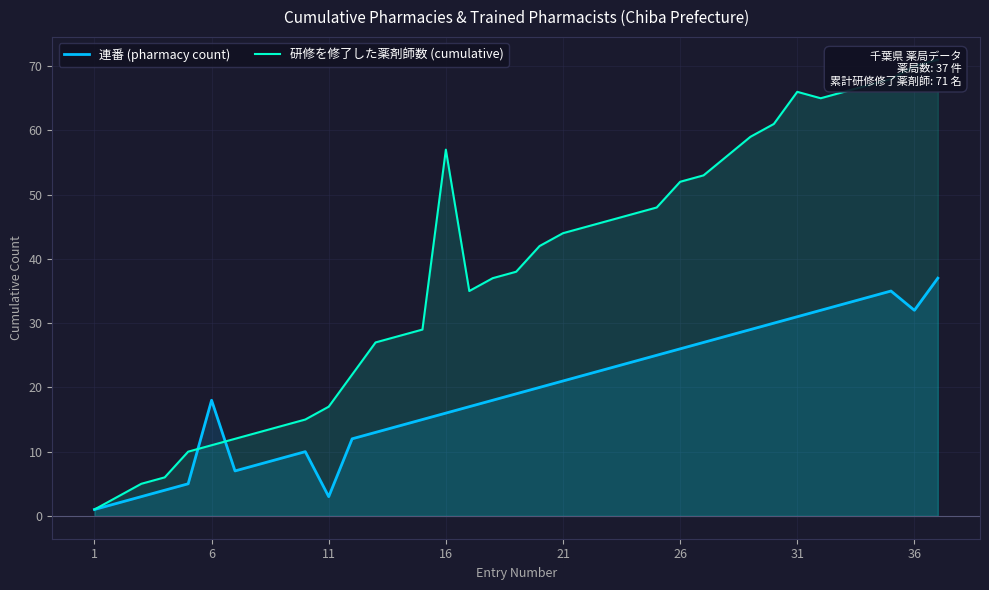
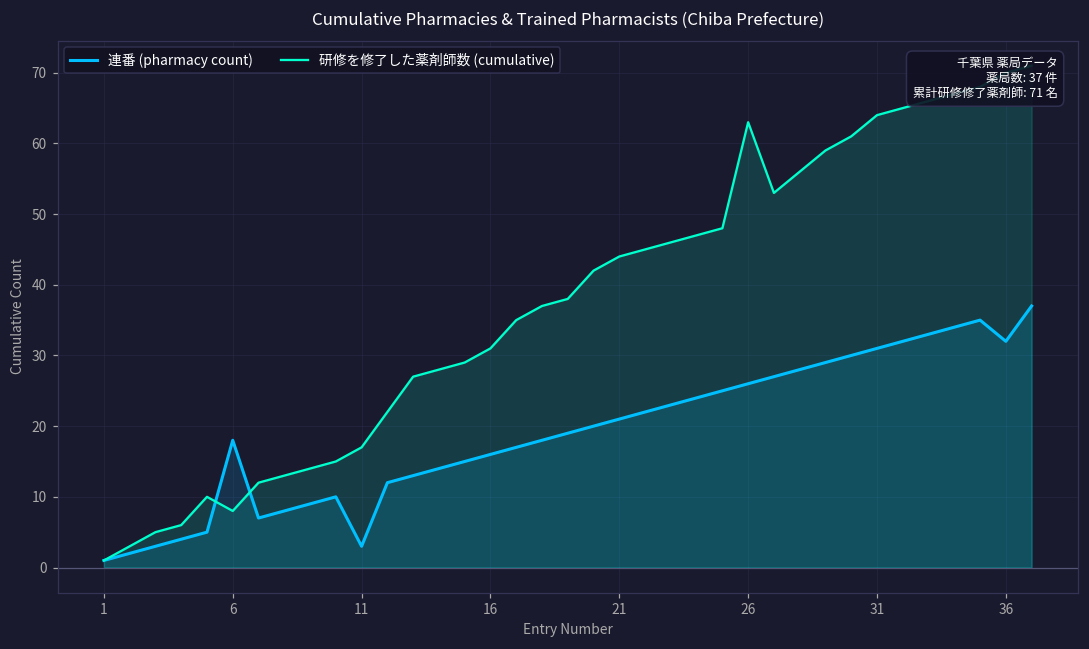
研修を修了した薬剤師数 (cumulative), 6: 11 -> 8
研修を修了した薬剤師数 (cumulative), 16: 57 -> 31
研修を修了した薬剤師数 (cumulative), 26: 52 -> 63
研修を修了した薬剤師数 (cumulative), 31: 66 -> 64
